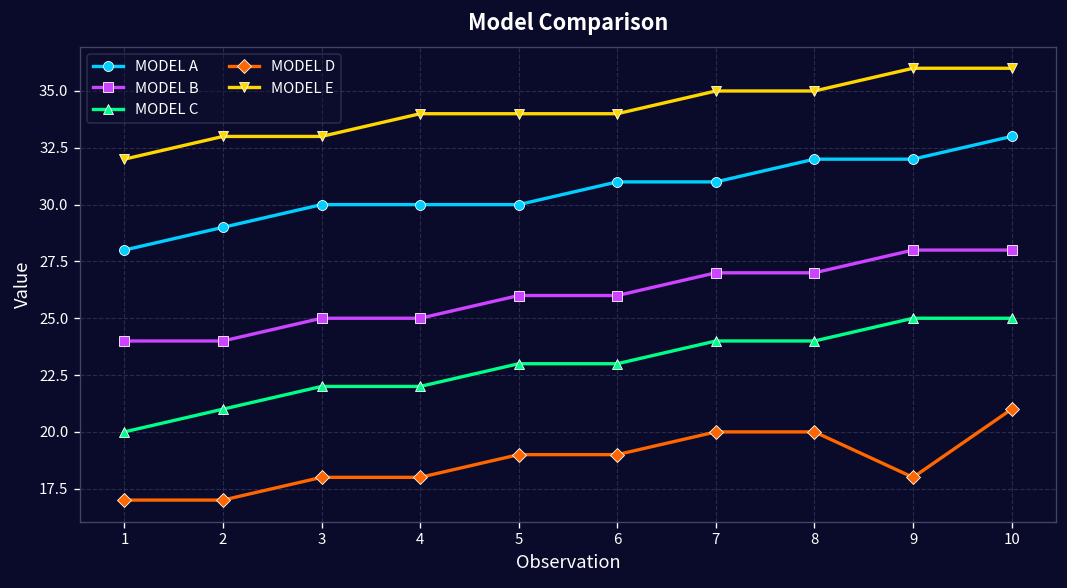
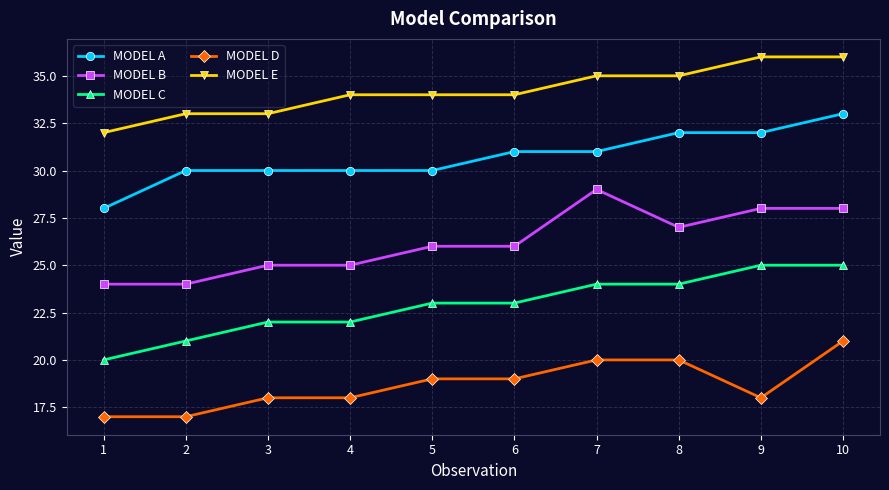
MODEL A, 2: 29 -> 30
MODEL B, 7: 27 -> 29
